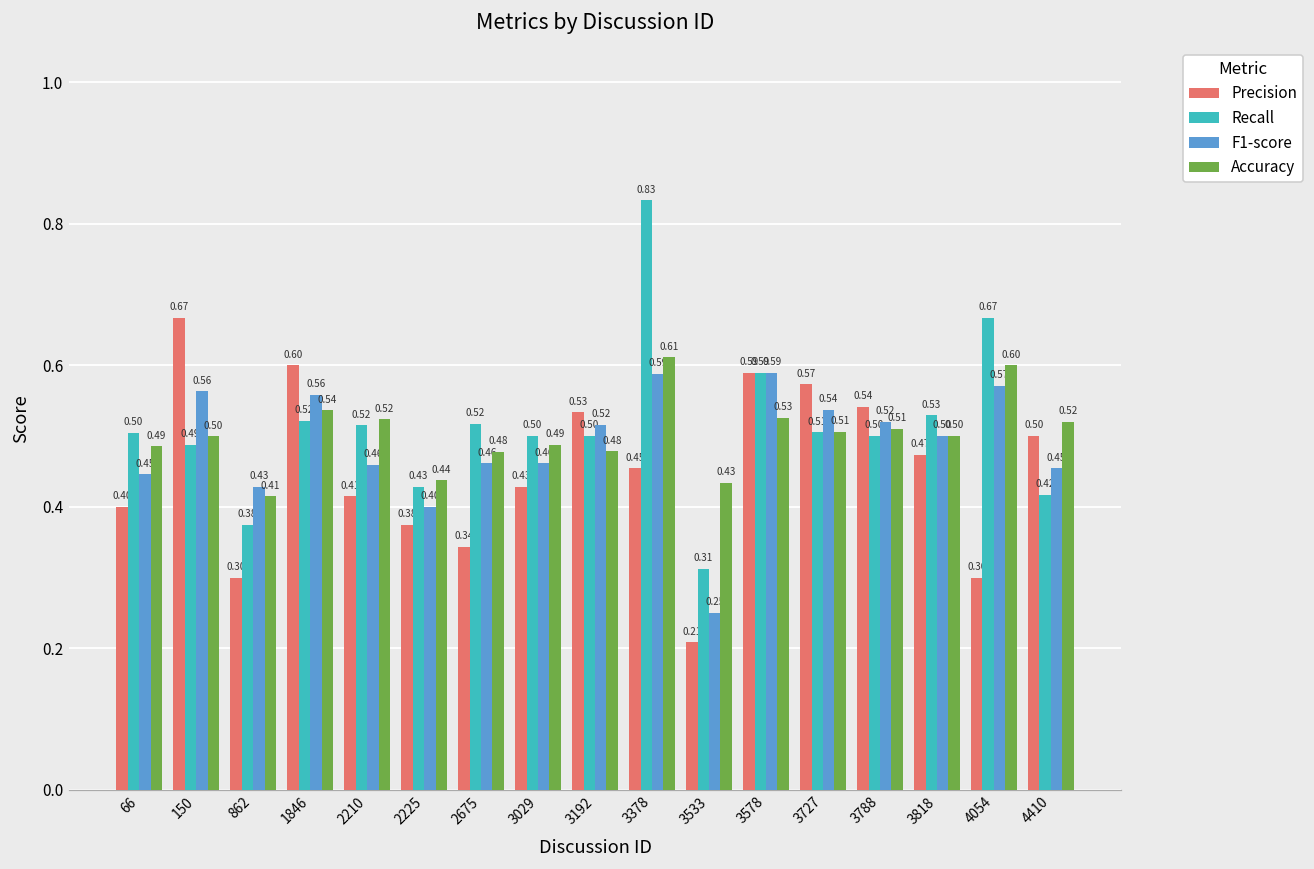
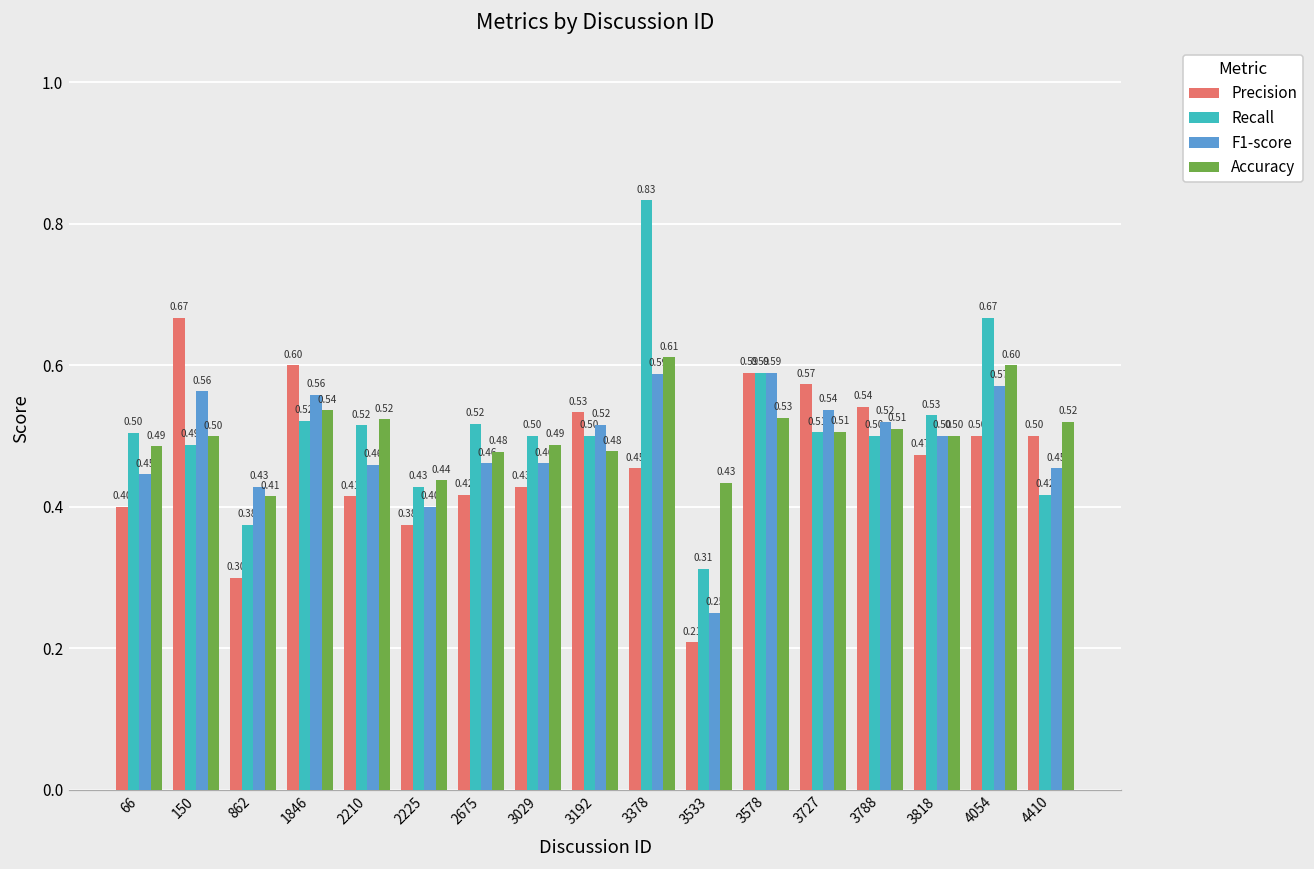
Precision, 2675: 0.34 -> 0.42
Precision, 4054: 0.30 -> 0.50
